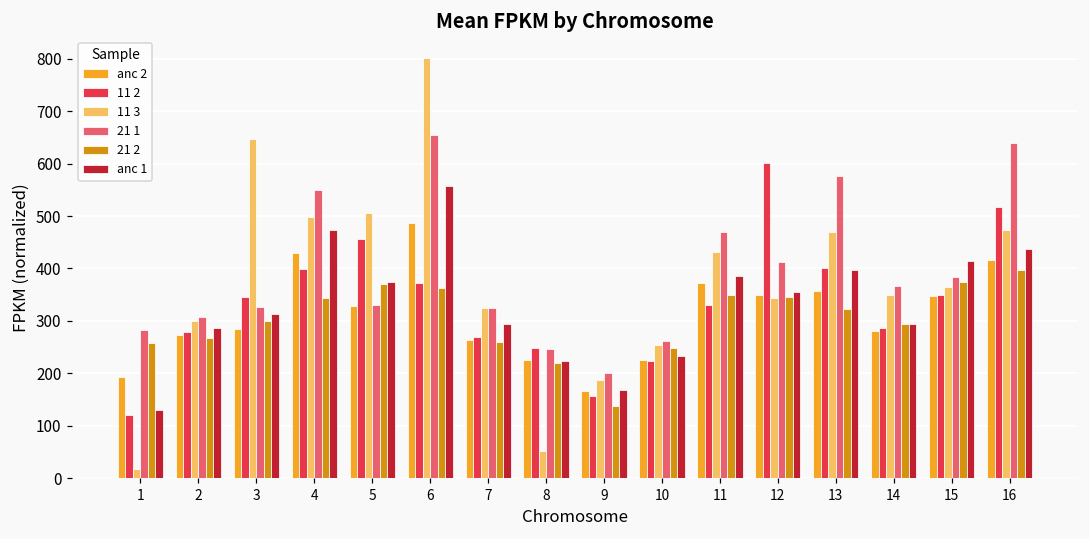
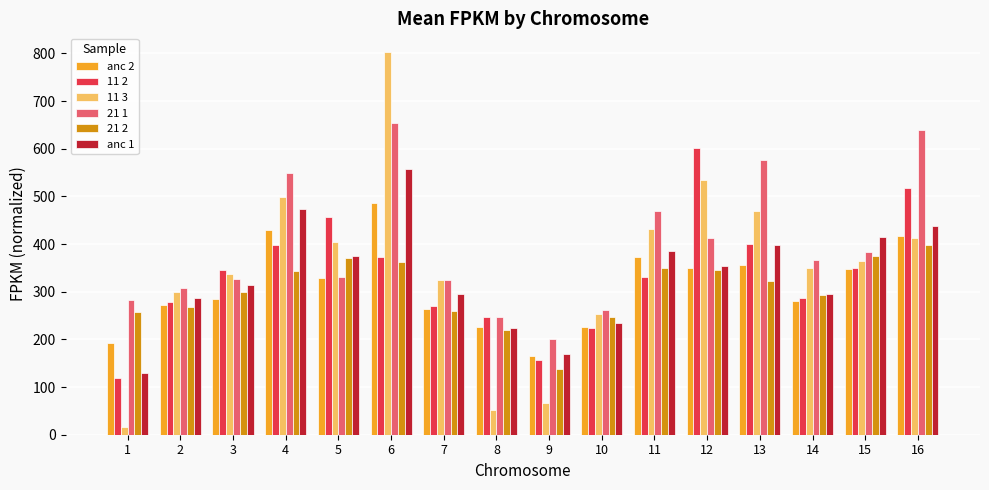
11 3, 3: 650 -> 340
11 3, 5: 510 -> 400
11 3, 9: 190 -> 70
11 3, 12: 340 -> 530
11 3, 16: 470 -> 410
